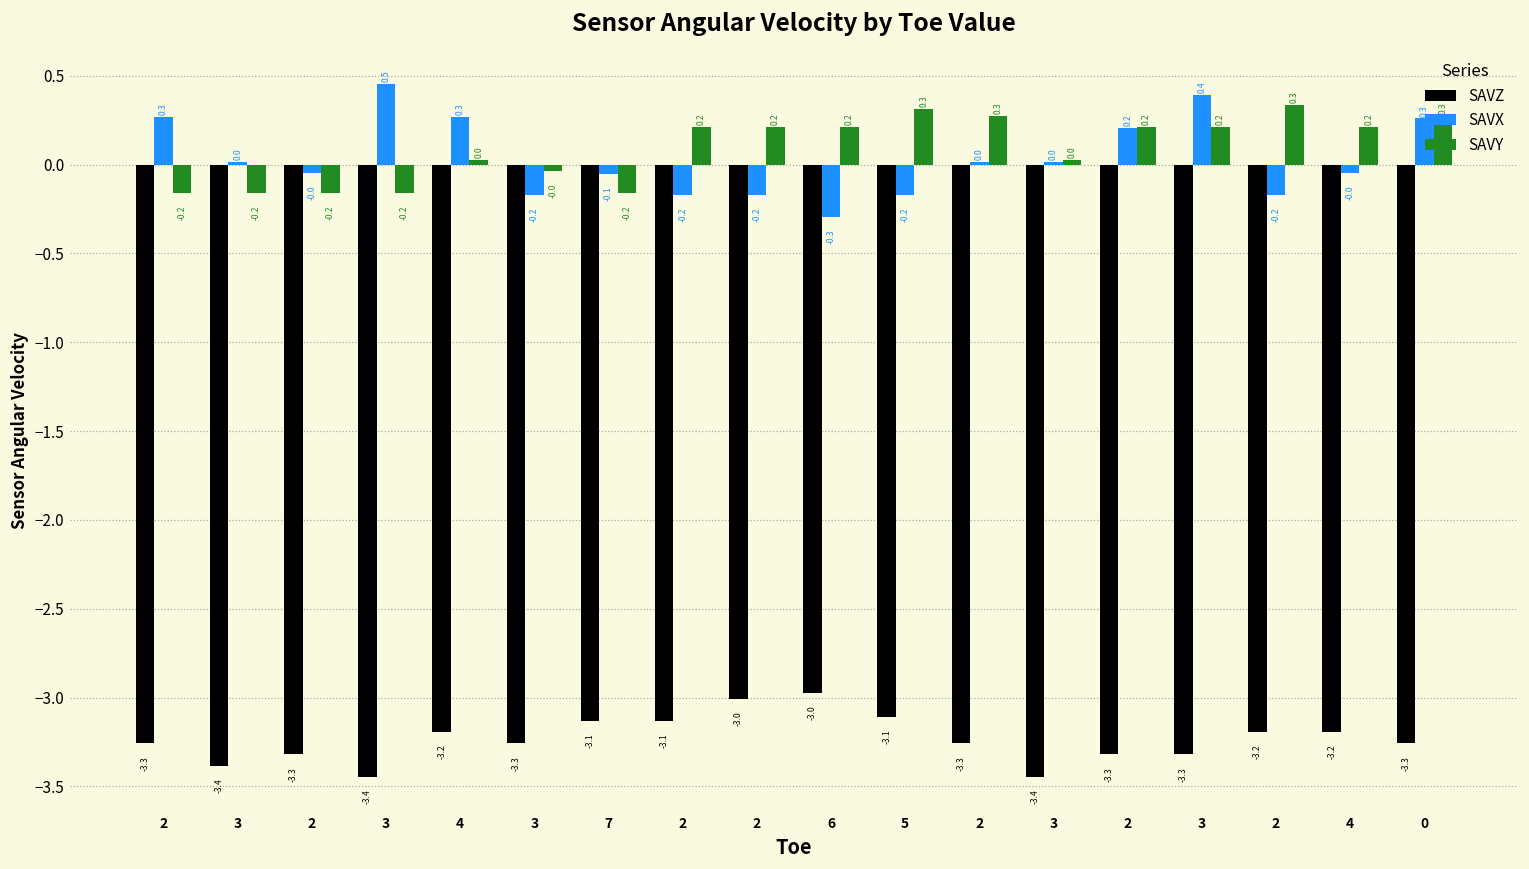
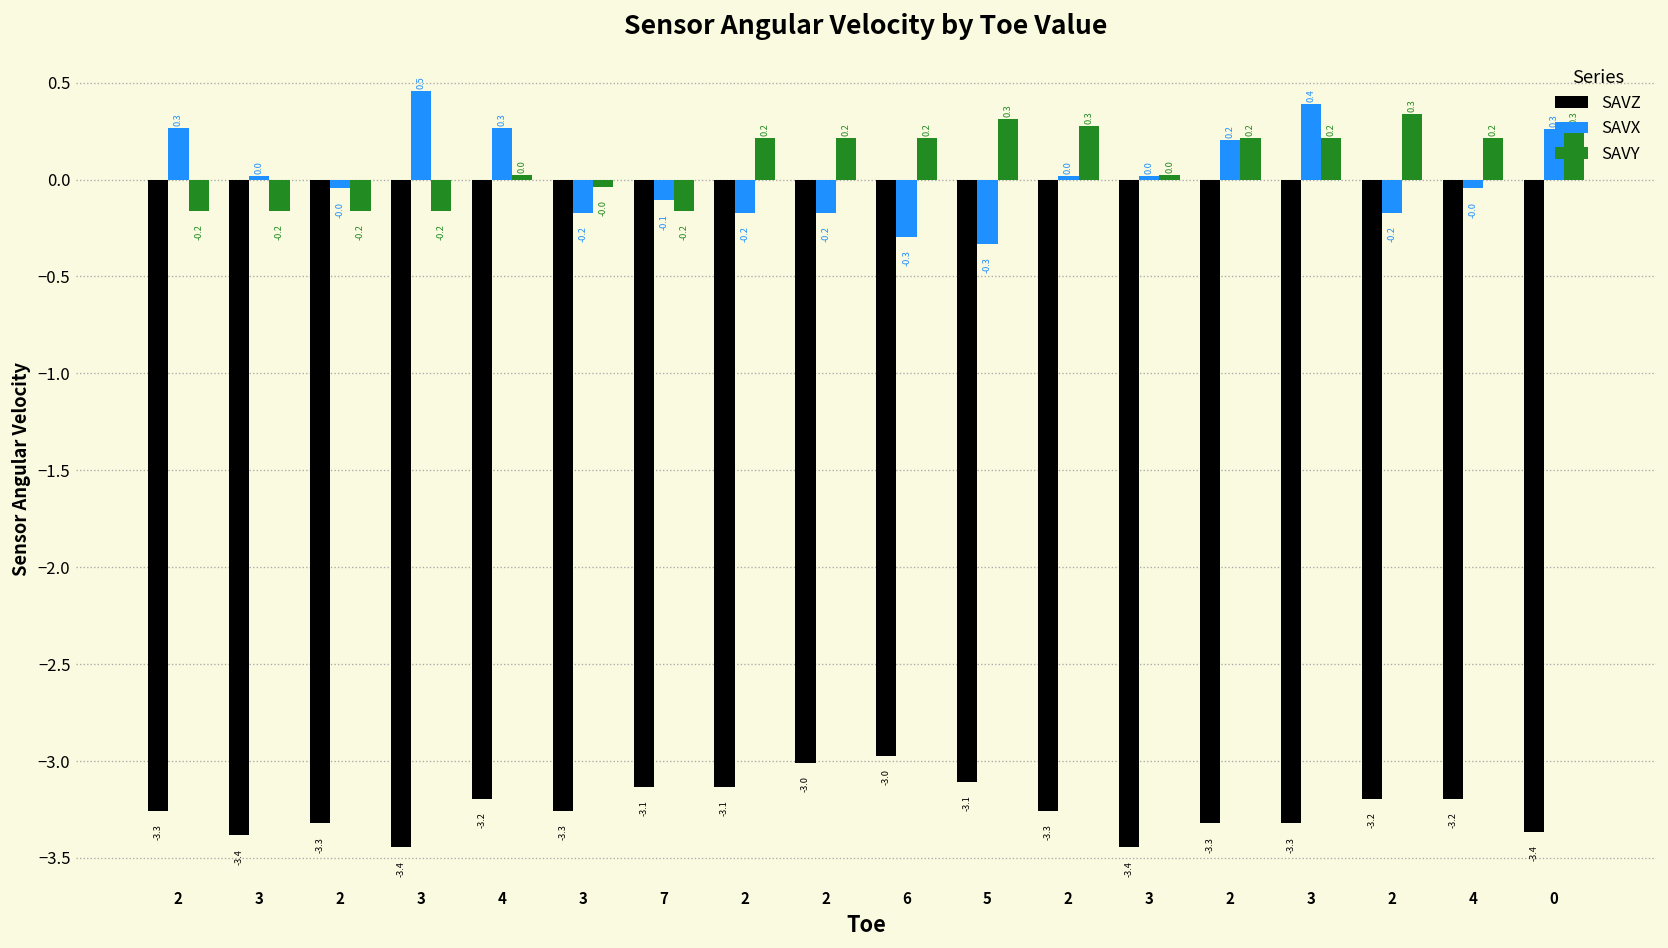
SAVX, 7: -0.05 -> -0.11
SAVX, 5: -0.2 -> -0.3
SAVZ, 0: -3.3 -> -3.4
